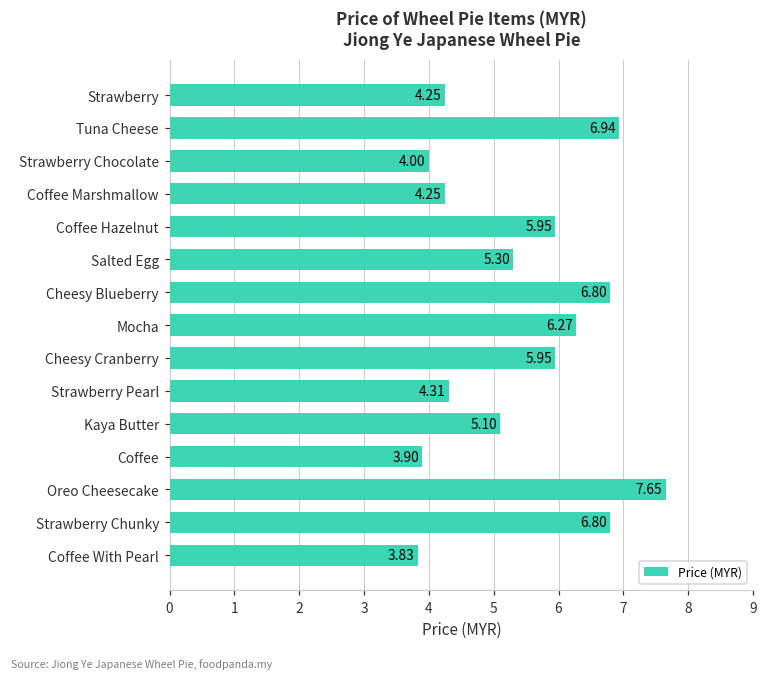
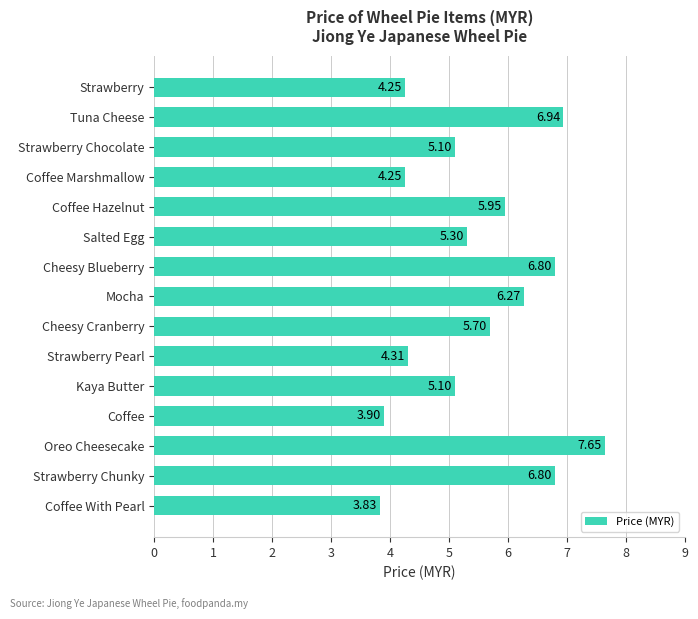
Strawberry Chocolate: 4.00 -> 5.10
Cheesy Cranberry: 5.95 -> 5.70
